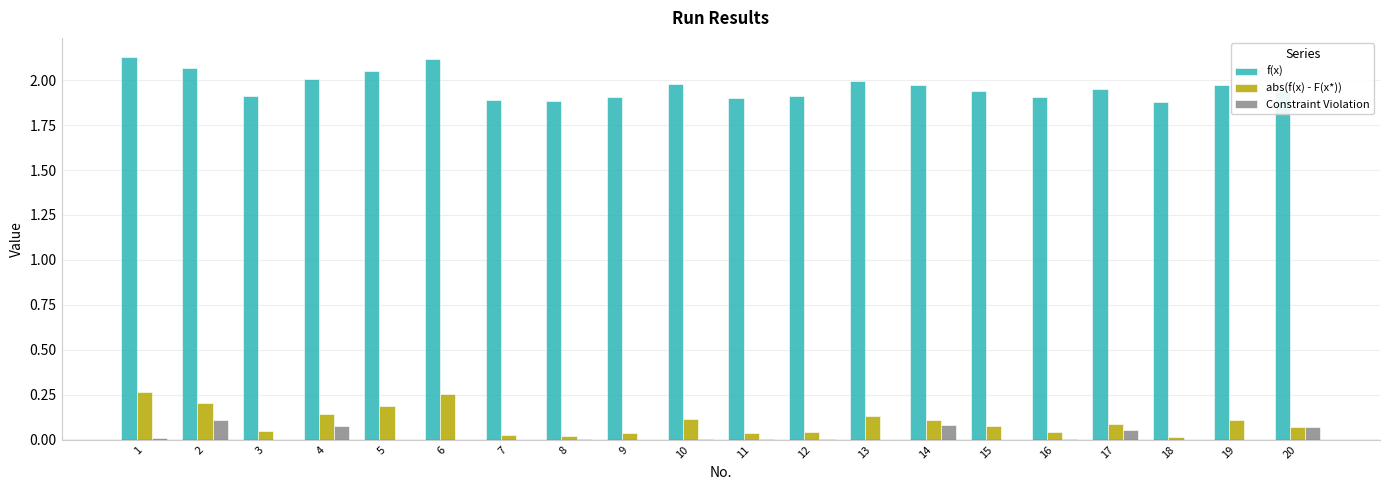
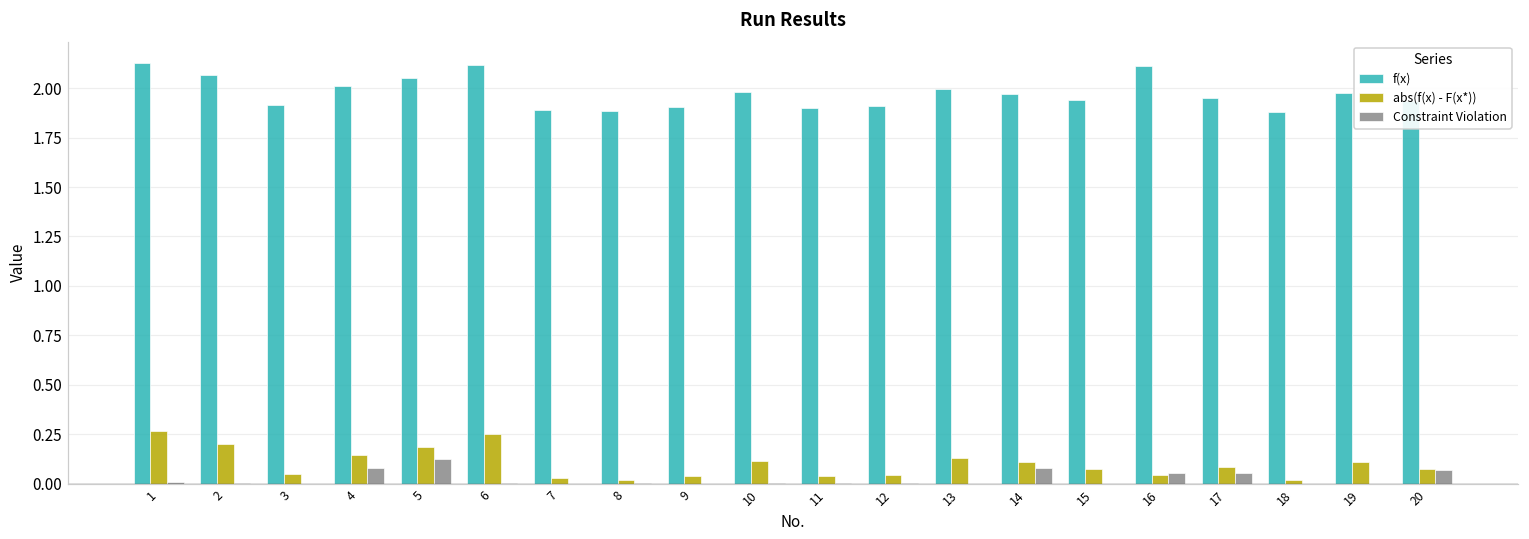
Constraint Violation, 2: 0.11 -> 0.00
Constraint Violation, 5: 0.00 -> 0.12
f(x), 16: 1.91 -> 2.11
Constraint Violation, 16: 0.00 -> 0.06
